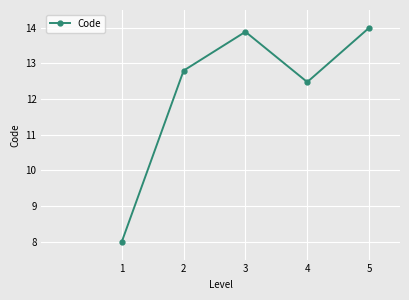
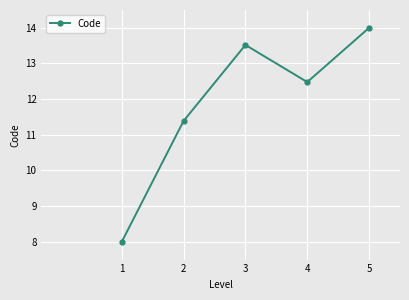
2: 12.8 -> 11.4
3: 13.9 -> 13.5
